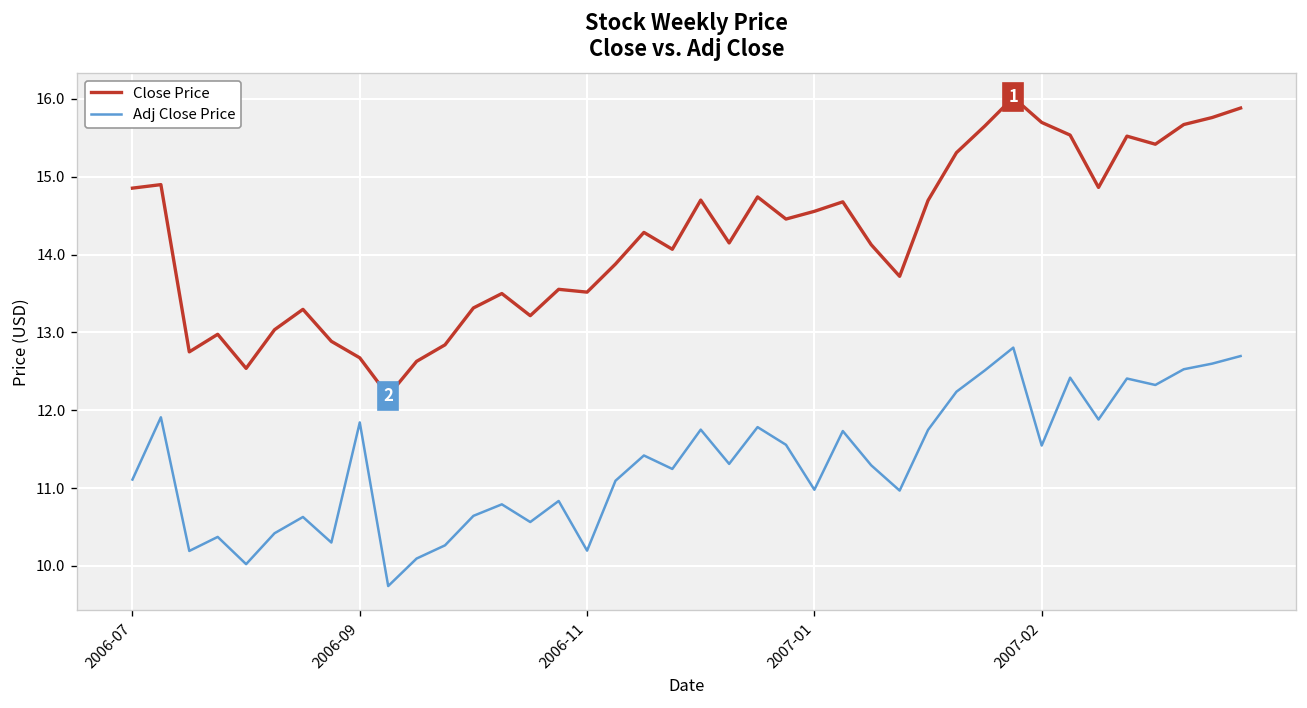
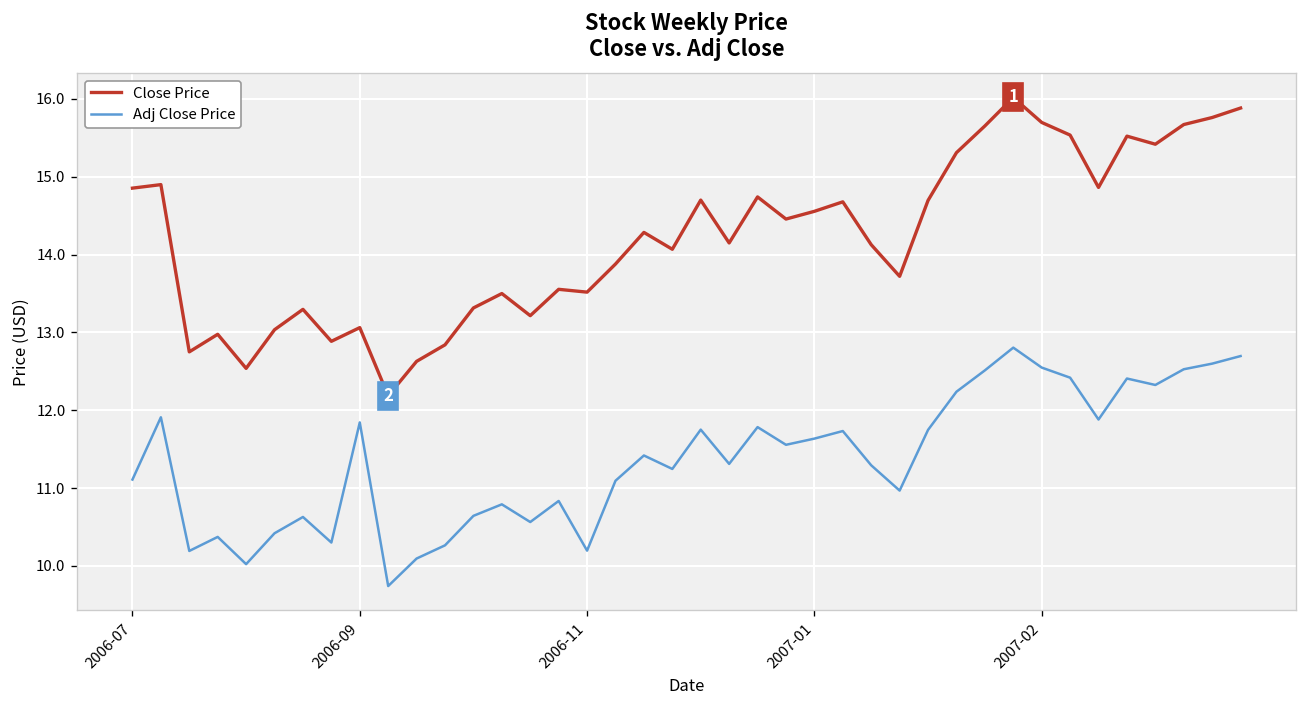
Close Price, 2006-09: 12.7 -> 13.1
Adj Close Price, 2007-01: 11.0 -> 11.6
Adj Close Price, 2007-02: 11.5 -> 12.5
